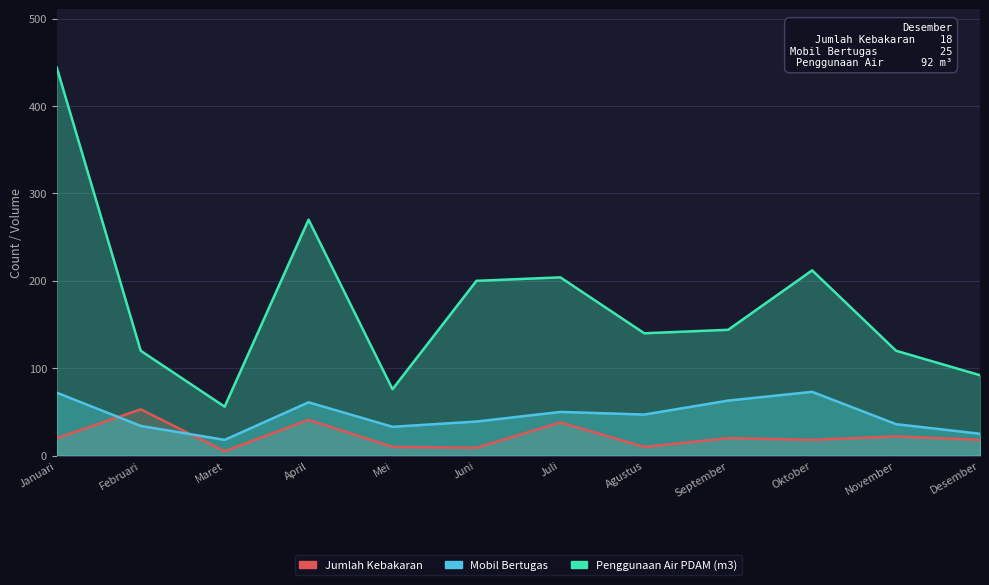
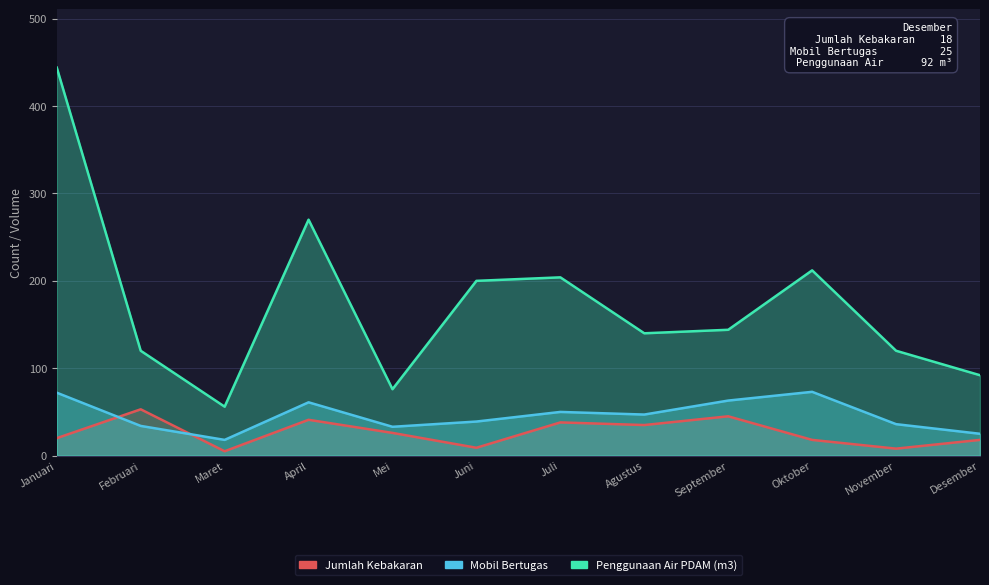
Jumlah Kebakaran, Mei: 10 -> 30
Jumlah Kebakaran, Agustus: 10 -> 40
Jumlah Kebakaran, September: 20 -> 50
Jumlah Kebakaran, November: 20 -> 10
